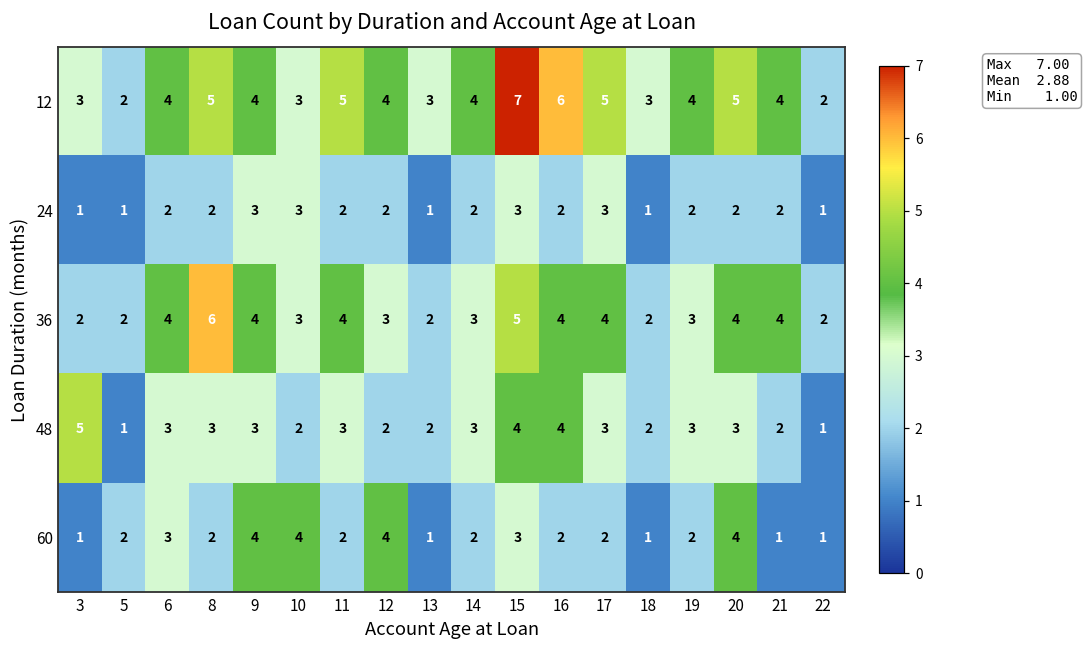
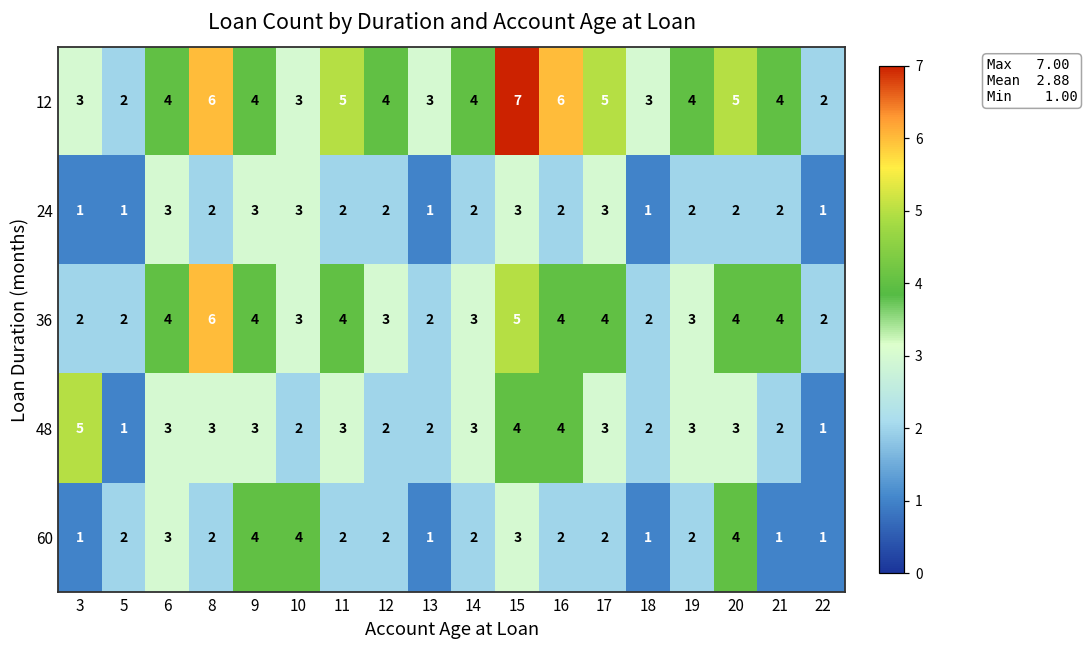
12, 8: 5 -> 6
24, 6: 2 -> 3
60, 12: 4 -> 2
